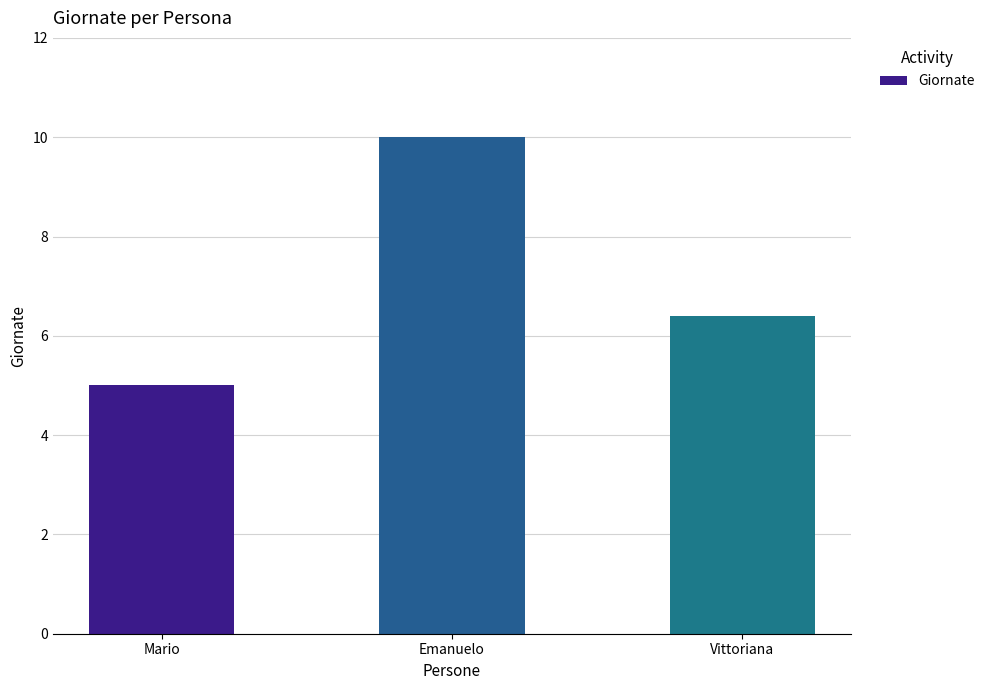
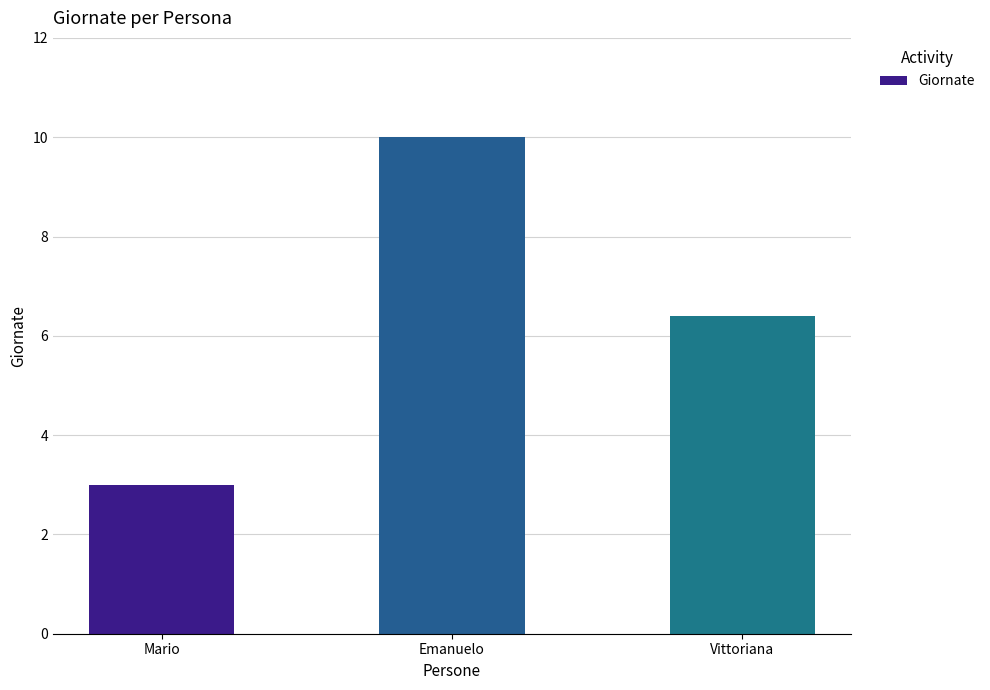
Mario: 5 -> 3
